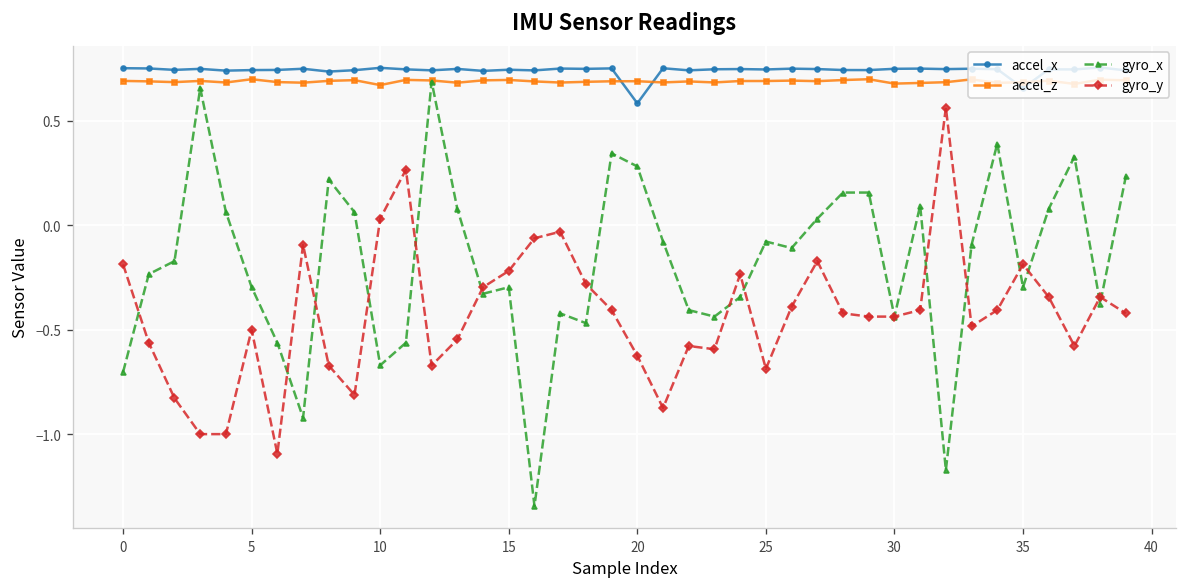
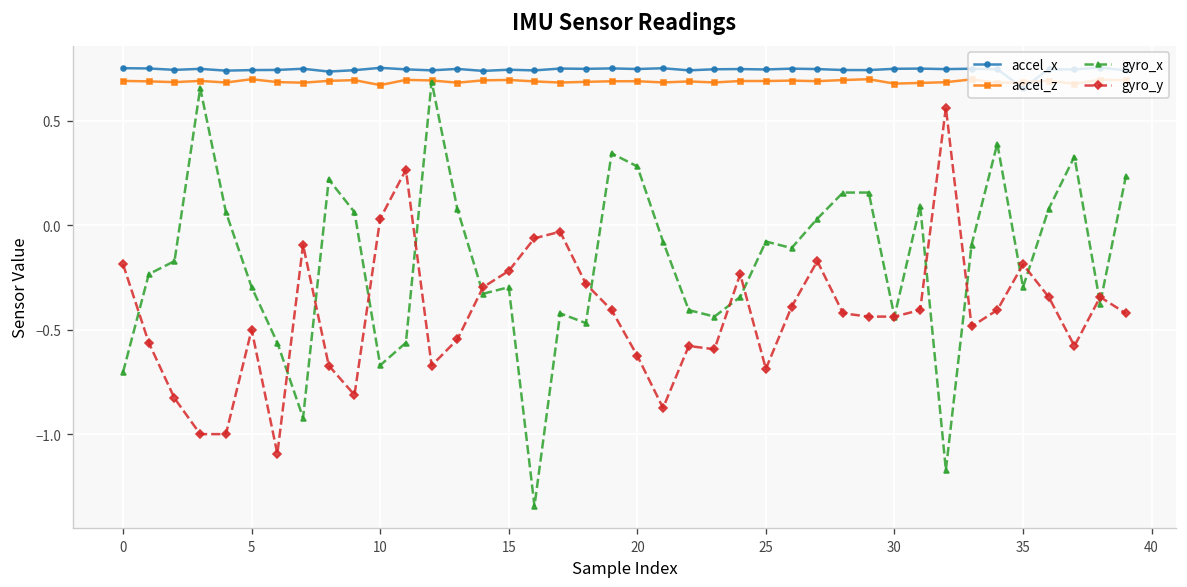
accel_x, 20: 0.58 -> 0.75
